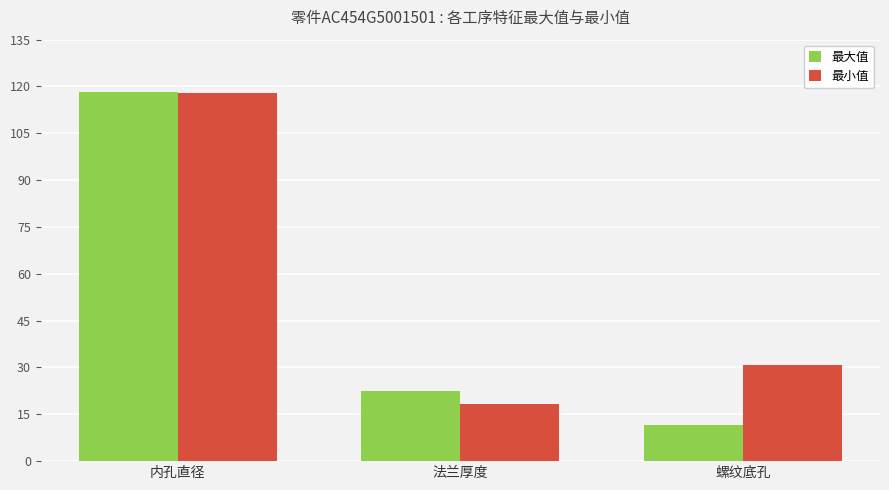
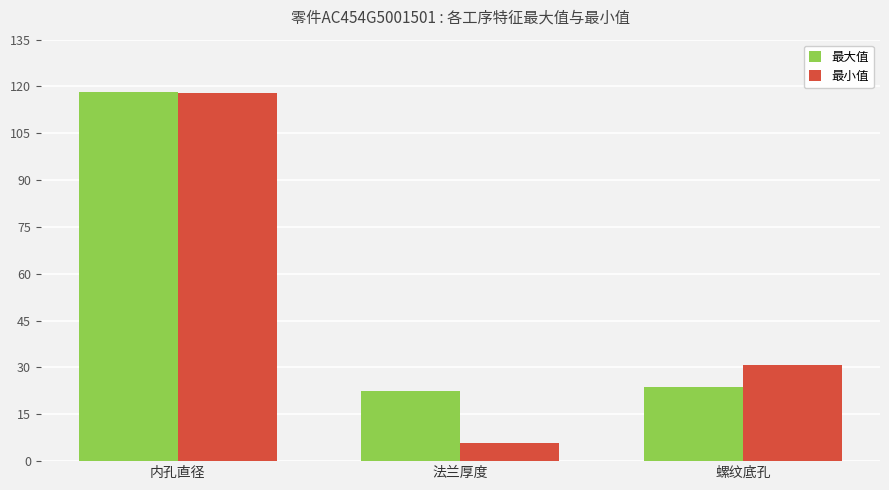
最小值, 法兰厚度: 18 -> 6
最大值, 螺纹底孔: 12 -> 24
